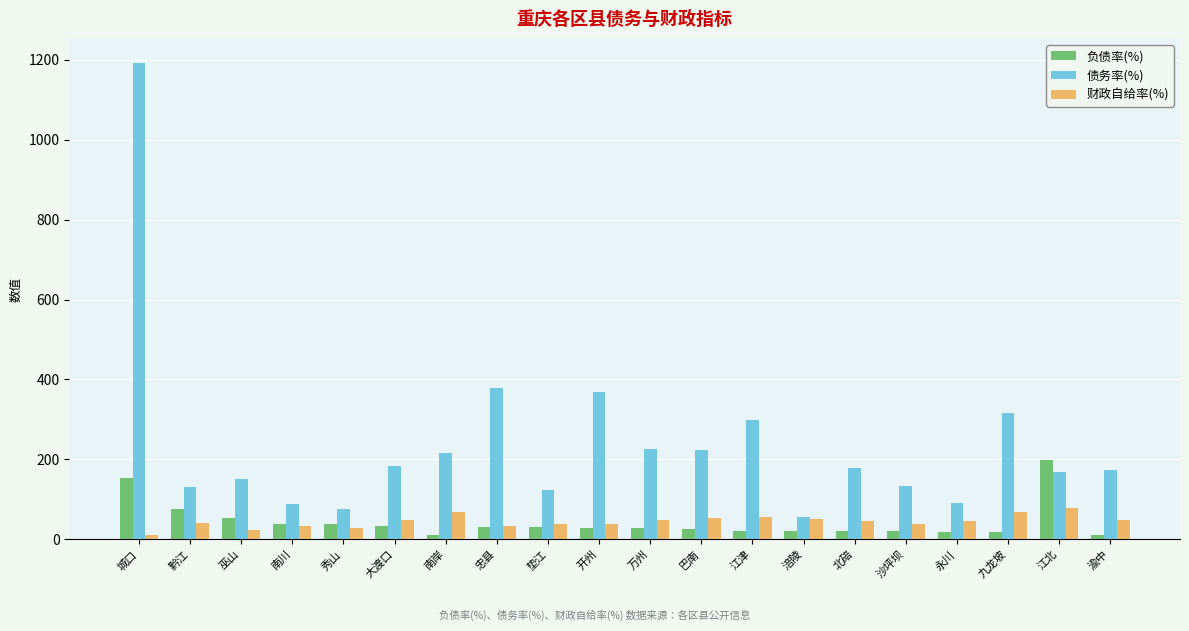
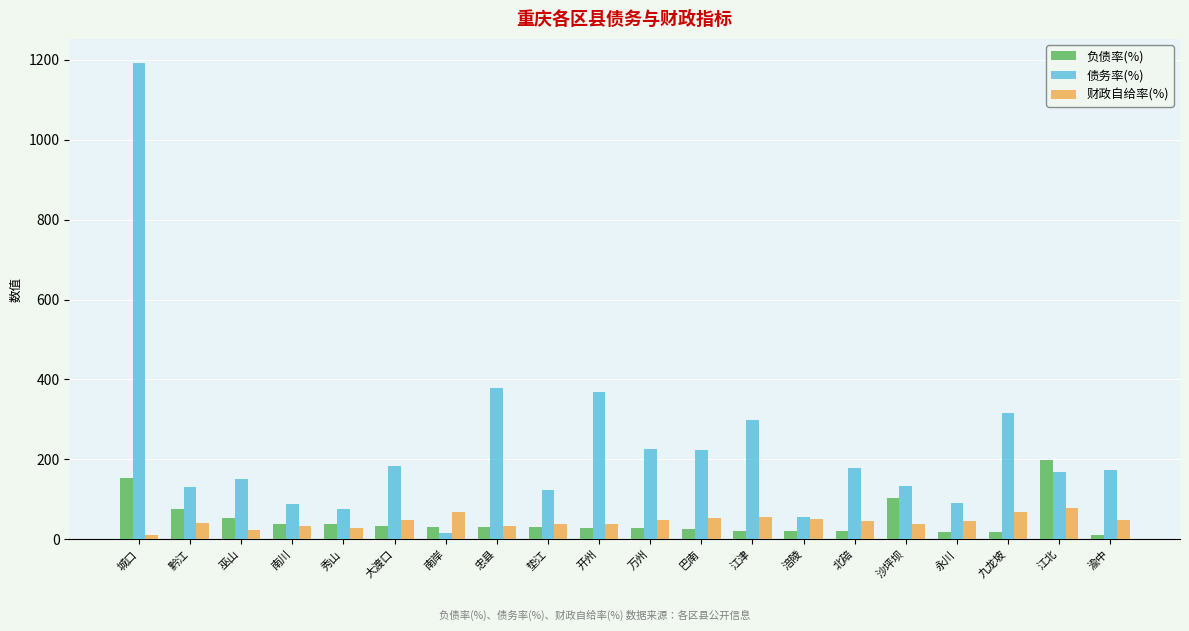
负债率(%), 南岸: 10 -> 30
债务率(%), 南岸: 220 -> 20
负债率(%), 沙坪坝: 20 -> 100
